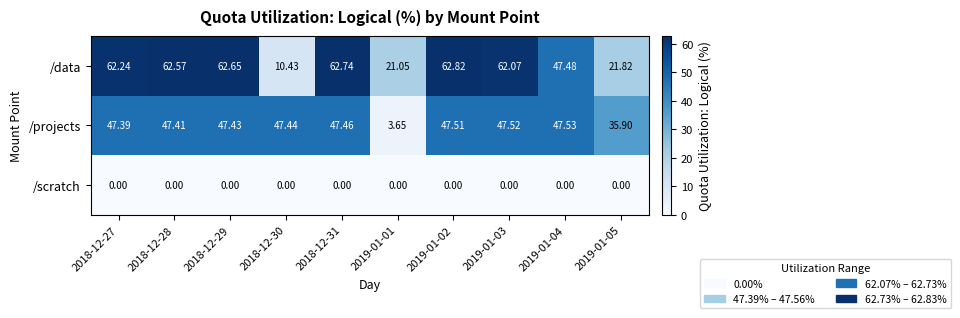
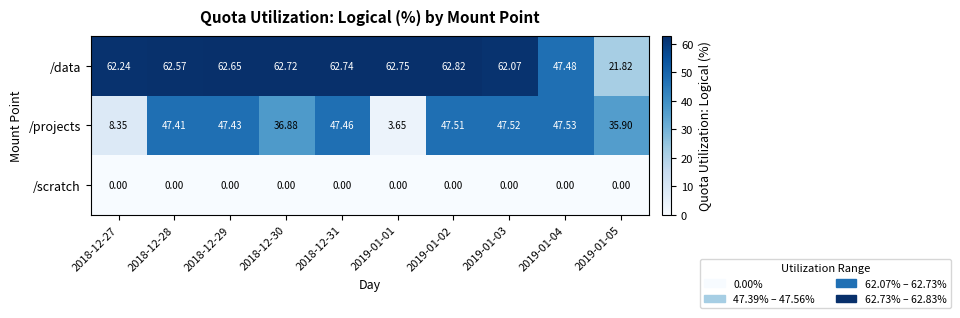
/data, 2018-12-30: 10.43 -> 62.72
/data, 2019-01-01: 21.05 -> 62.75
/projects, 2018-12-27: 47.39 -> 8.35
/projects, 2018-12-30: 47.44 -> 36.88
